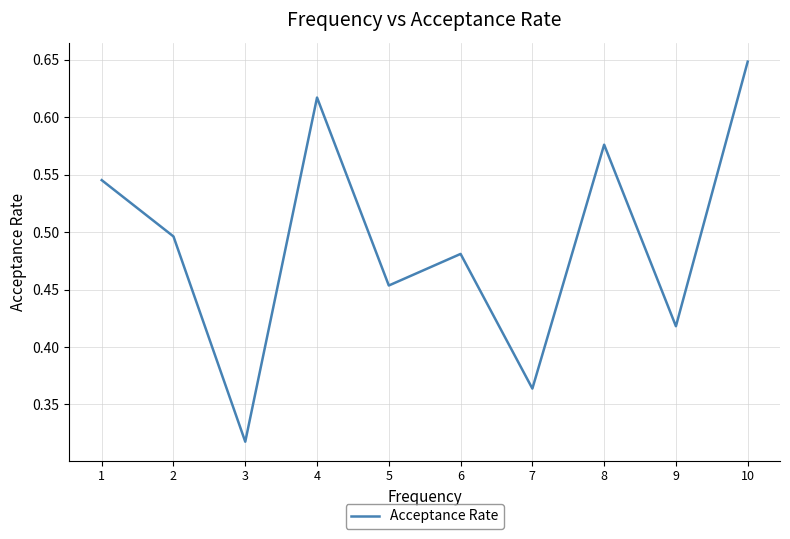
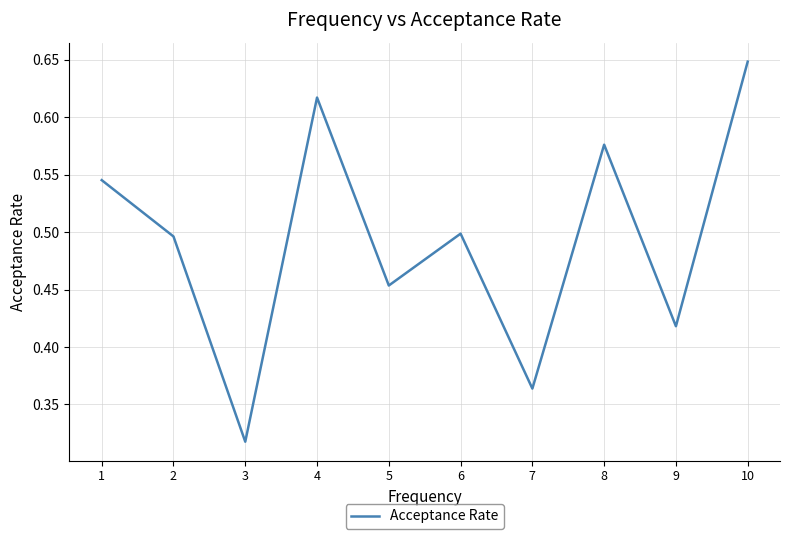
6: 0.481 -> 0.499
